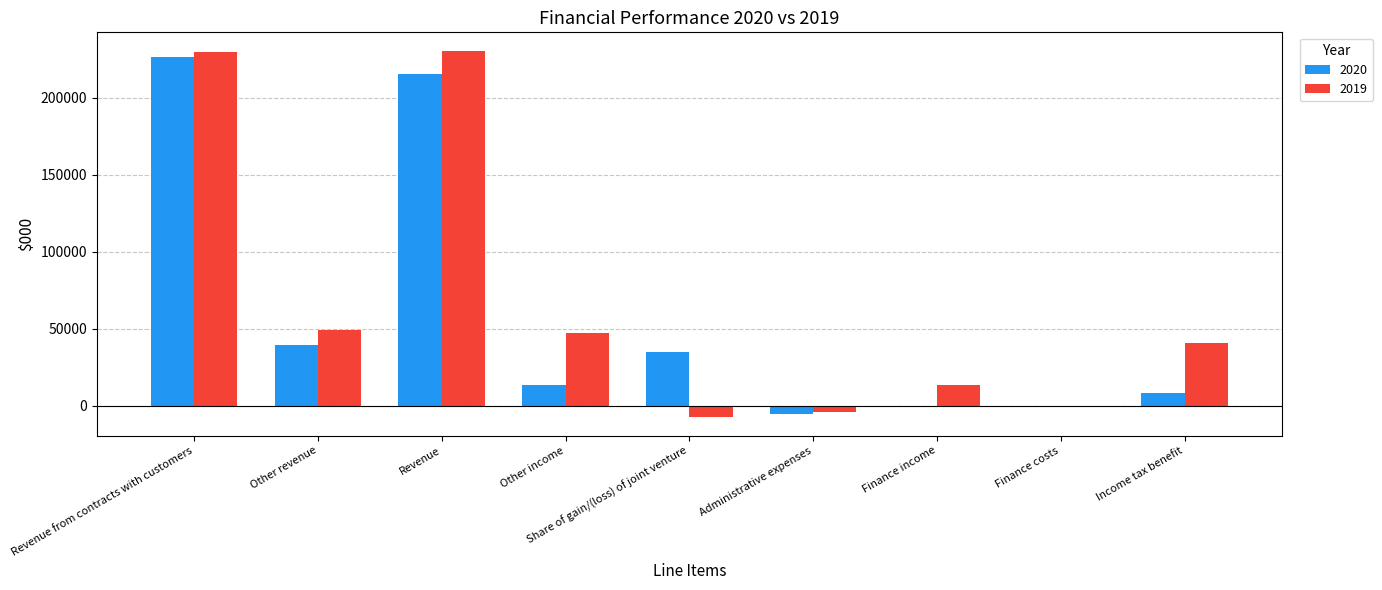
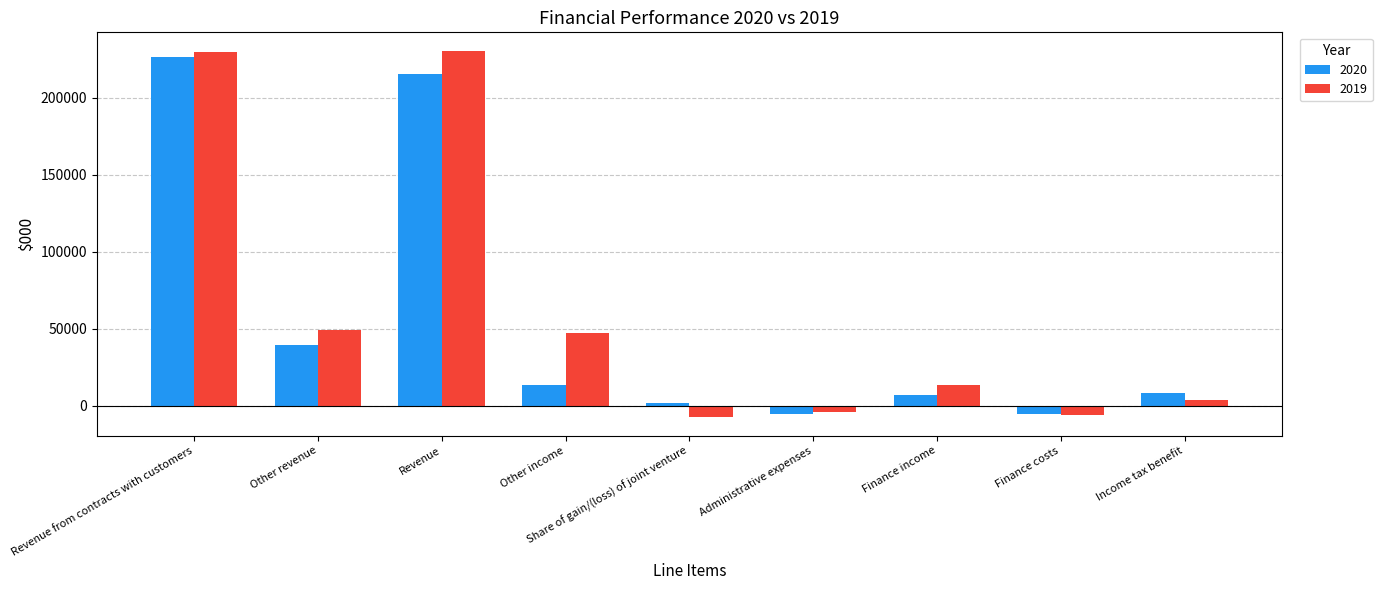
2020, Share of gain/(loss) of joint venture: 35000 -> 2000
2020, Finance income: 0 -> 7000
2020, Finance costs: -1000 -> -6000
2019, Finance costs: -1000 -> -6000
2019, Income tax benefit: 40000 -> 4000
